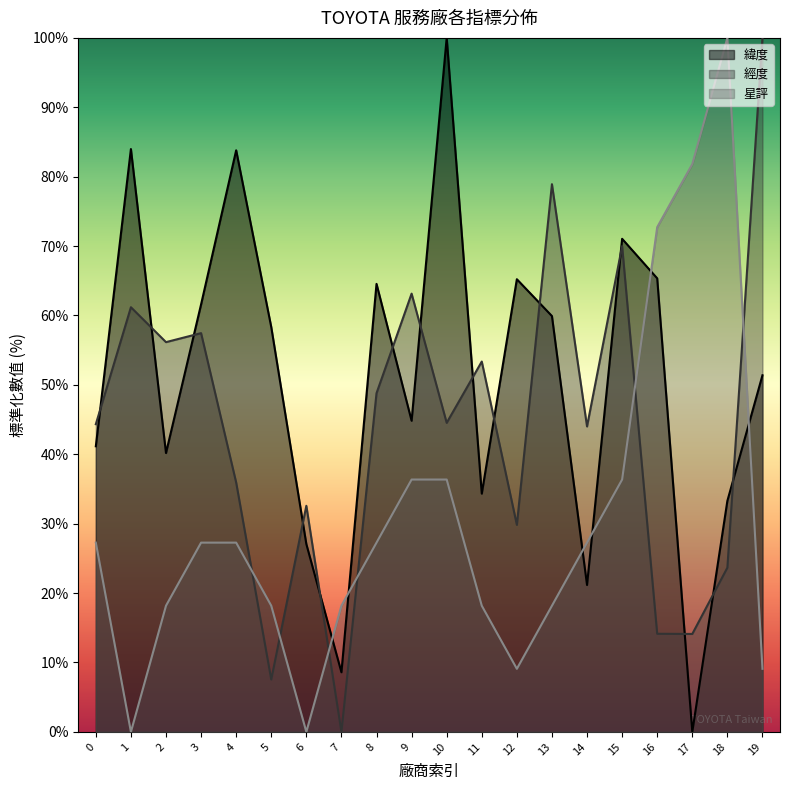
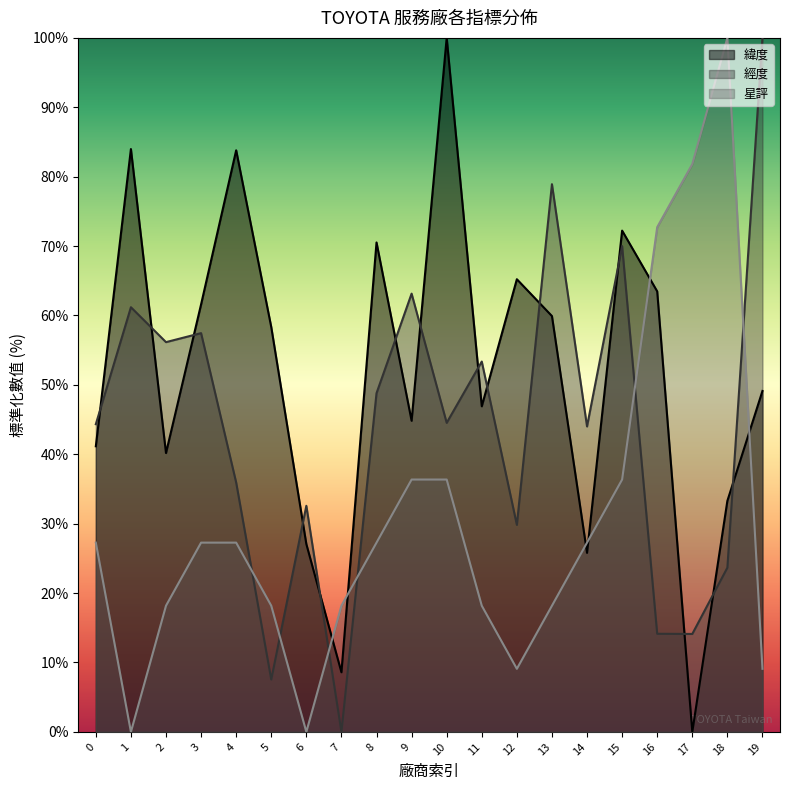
緯度, 8: 65% -> 71%
緯度, 11: 34% -> 47%
緯度, 14: 21% -> 26%
緯度, 15: 71% -> 72%
緯度, 16: 65% -> 63%
緯度, 19: 51% -> 49%
